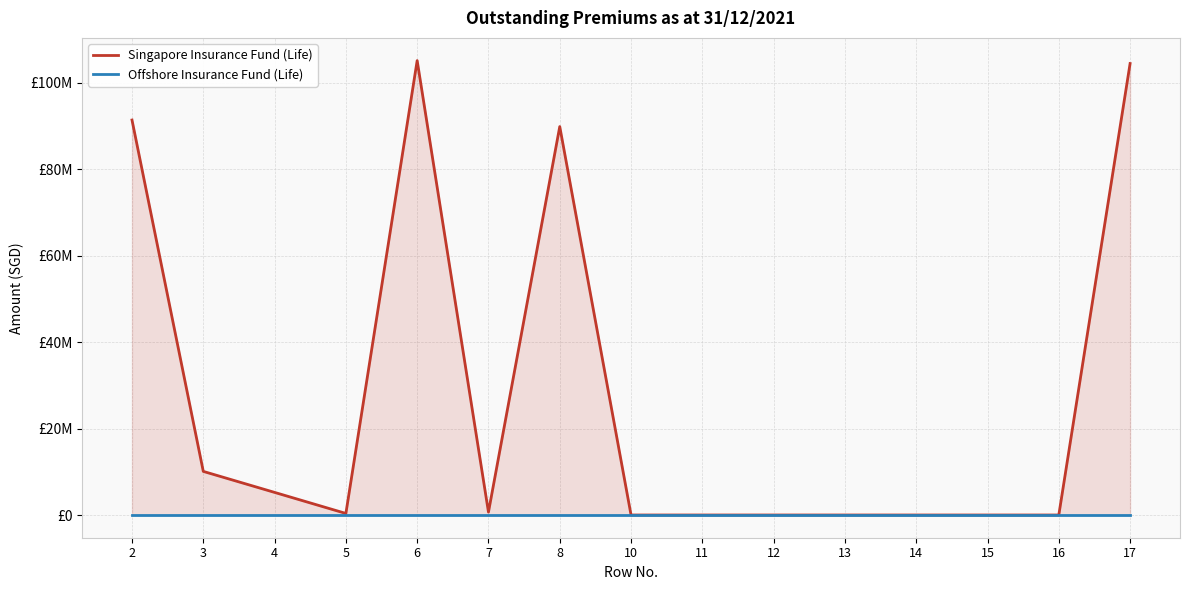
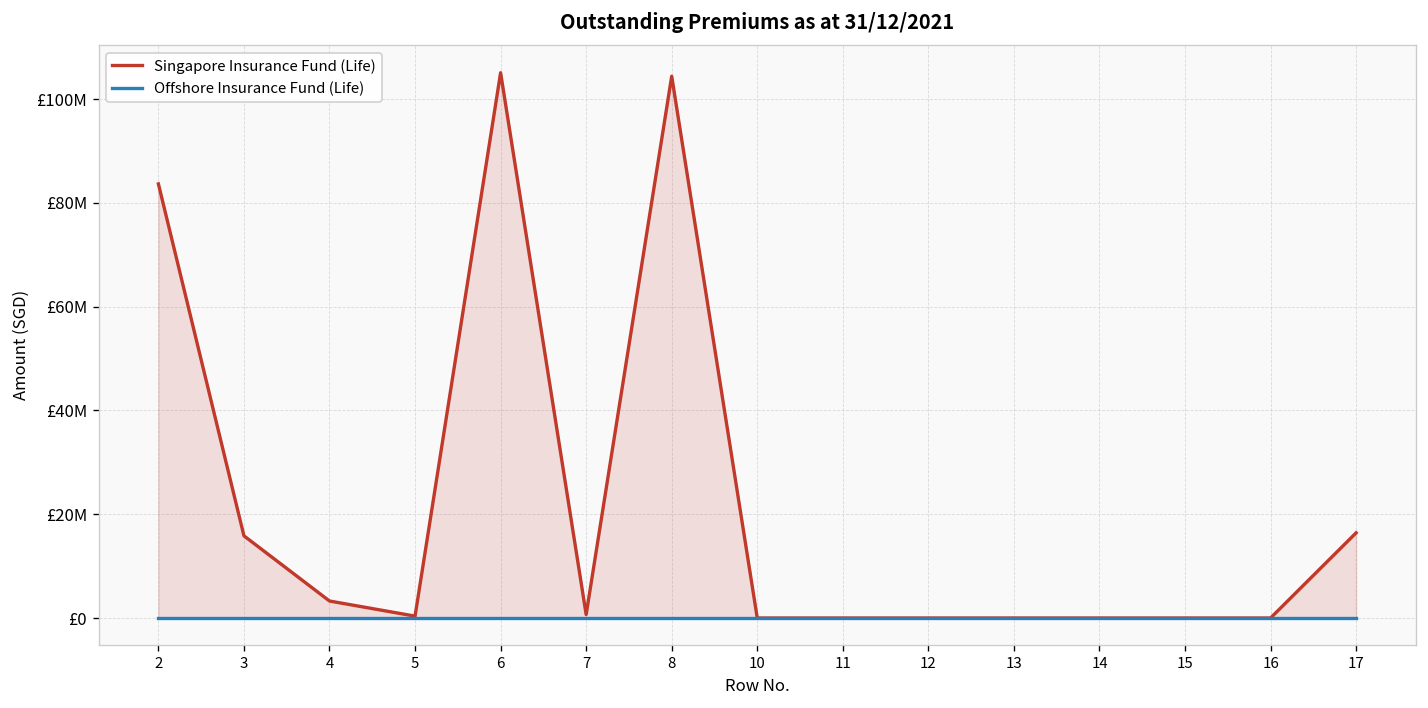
Singapore Insurance Fund (Life), 2: £91000000 -> £84000000
Singapore Insurance Fund (Life), 3: £10000000 -> £16000000
Singapore Insurance Fund (Life), 4: £5000000 -> £3000000
Singapore Insurance Fund (Life), 8: £90000000 -> £104000000
Singapore Insurance Fund (Life), 17: £104000000 -> £16000000
